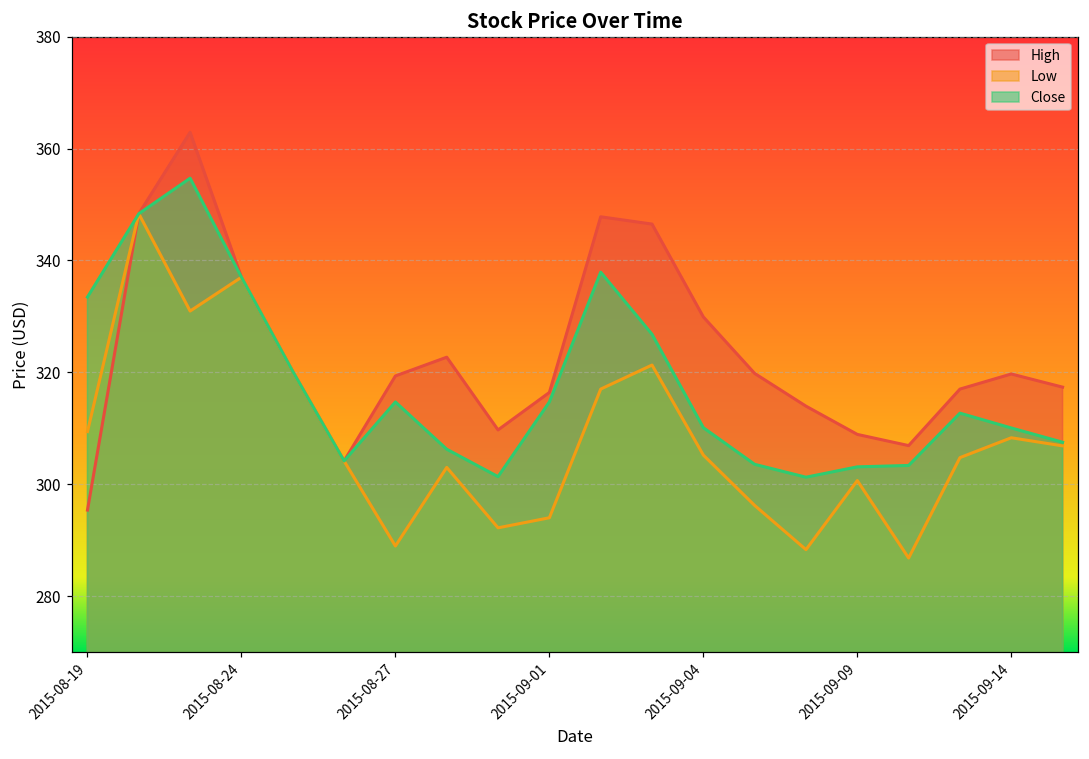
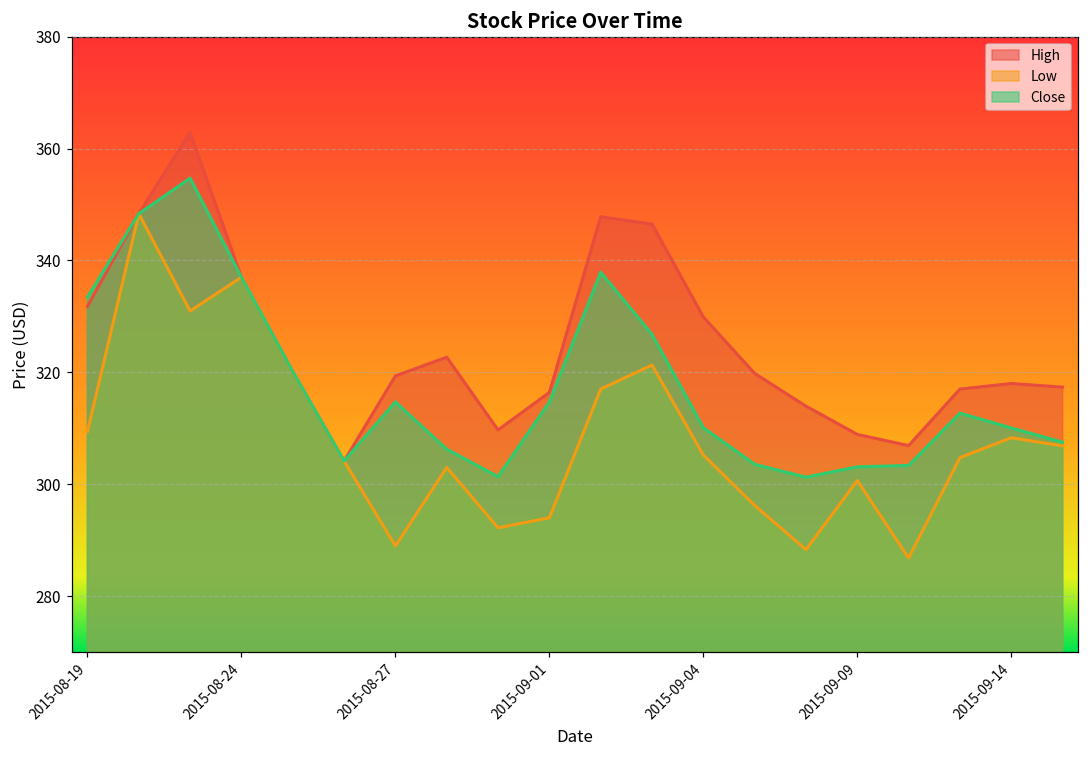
High, 2015-08-19: 295 -> 332
High, 2015-09-14: 320 -> 318
